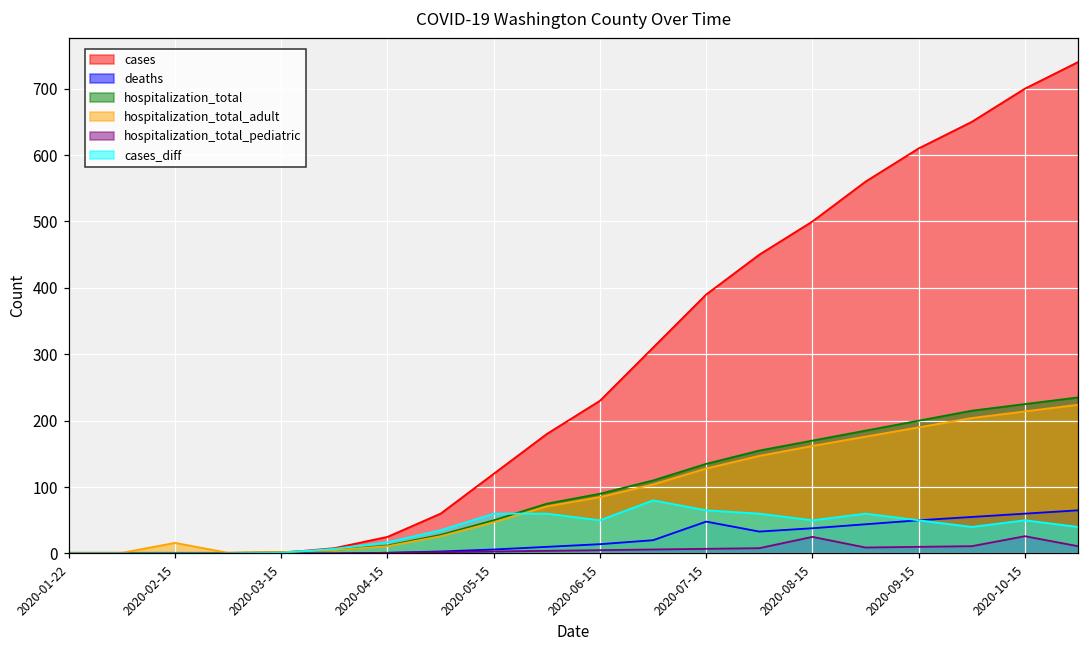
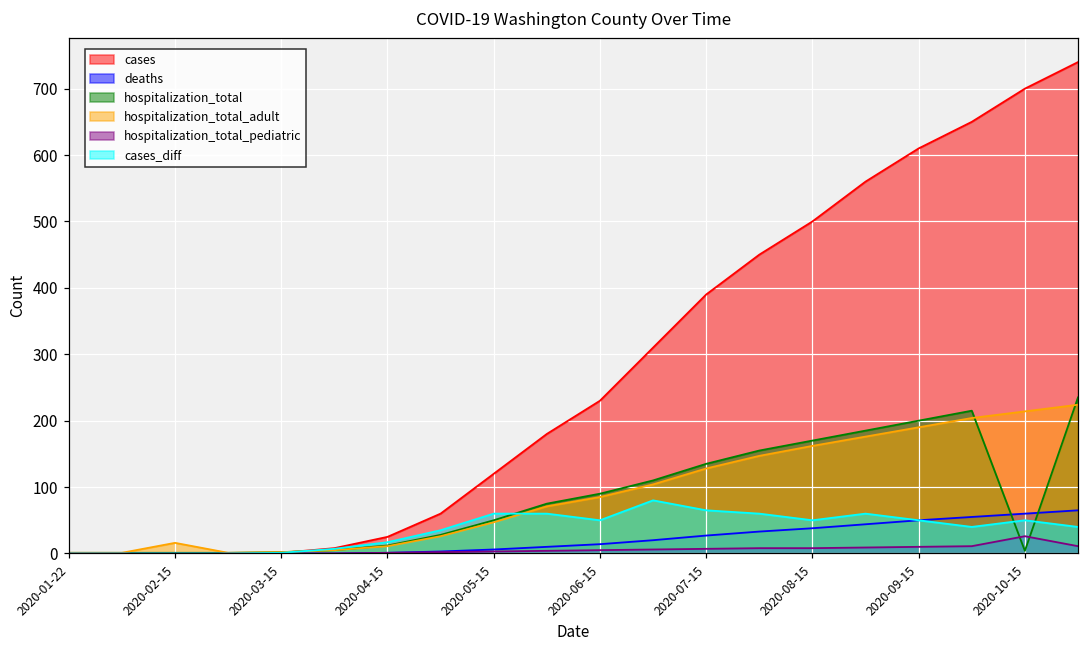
deaths, 2020-07-15: 50 -> 30
hospitalization_total_pediatric, 2020-08-15: 30 -> 10
hospitalization_total, 2020-10-15: 230 -> 0
